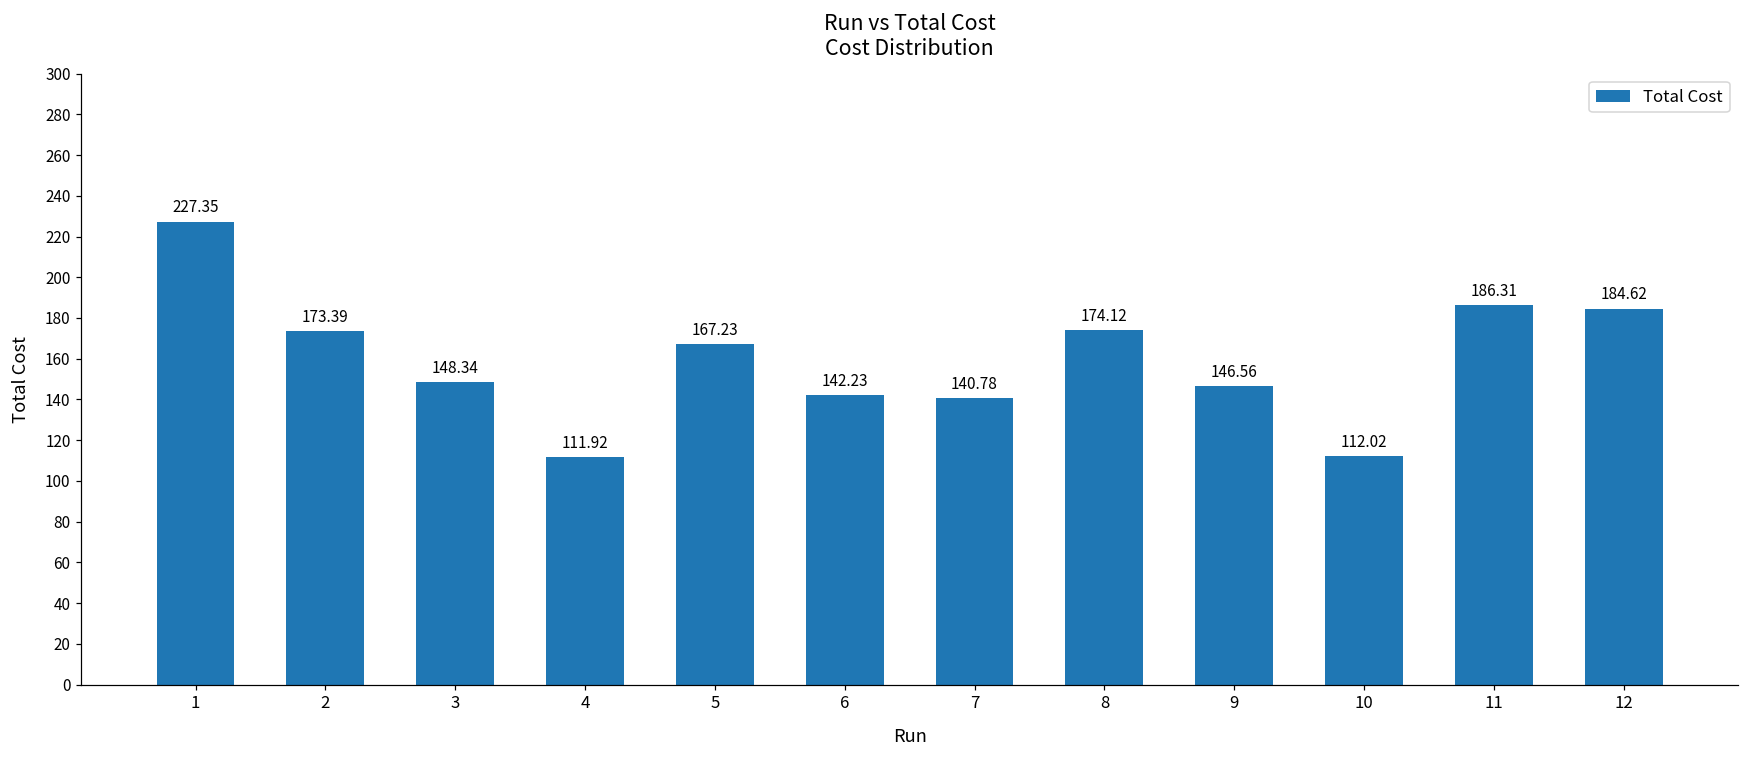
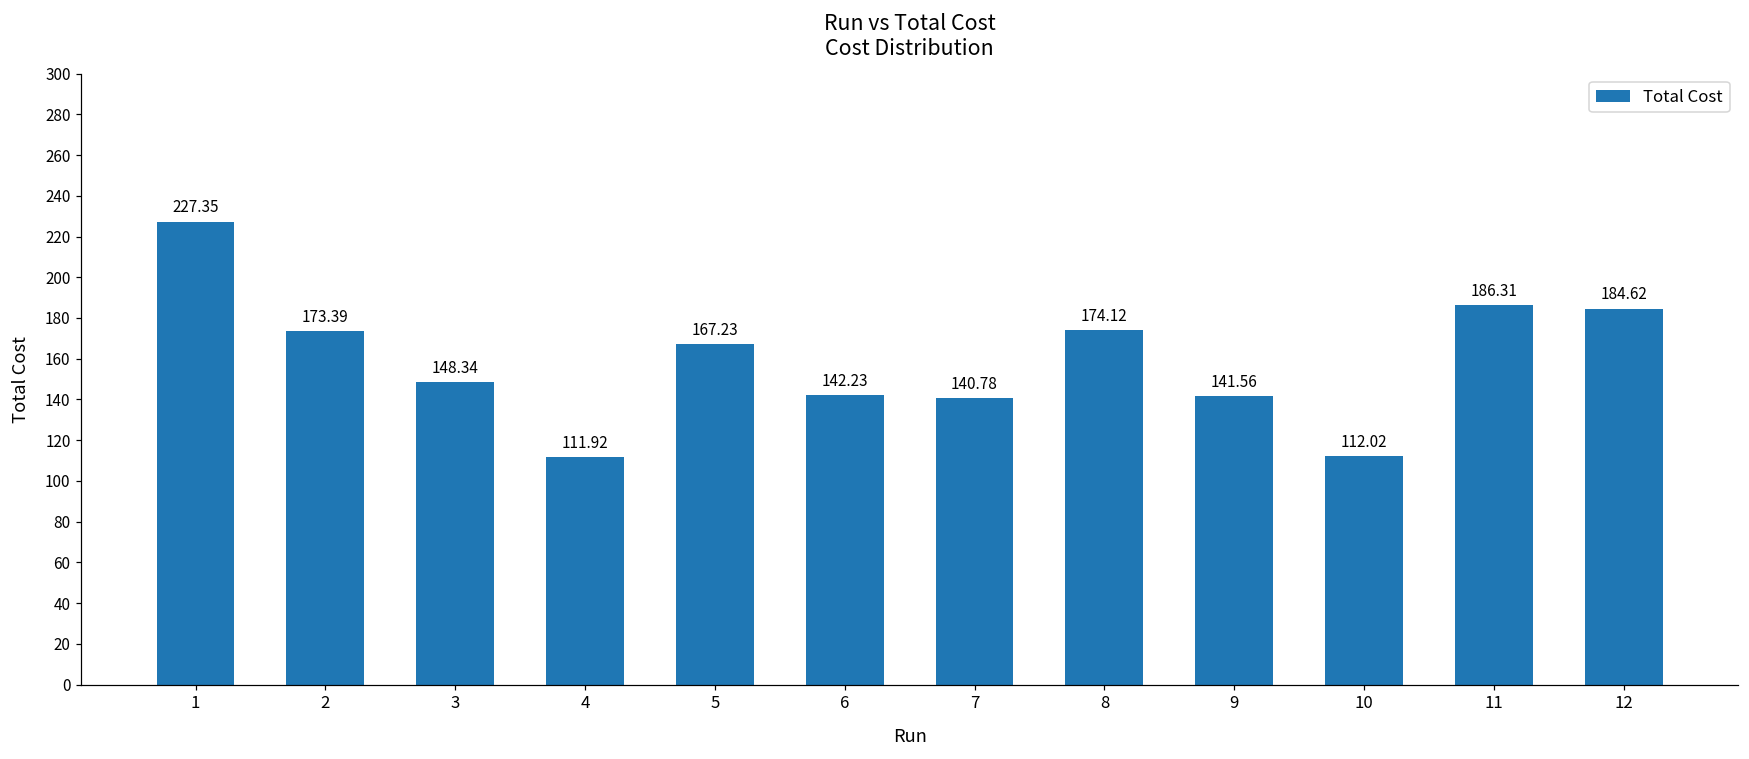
9: 146.56 -> 141.56
